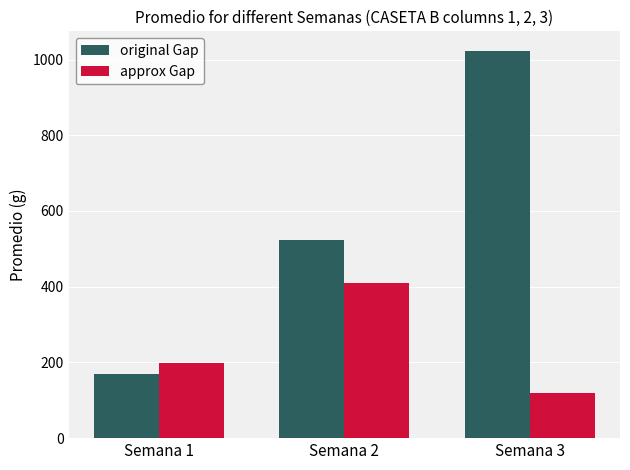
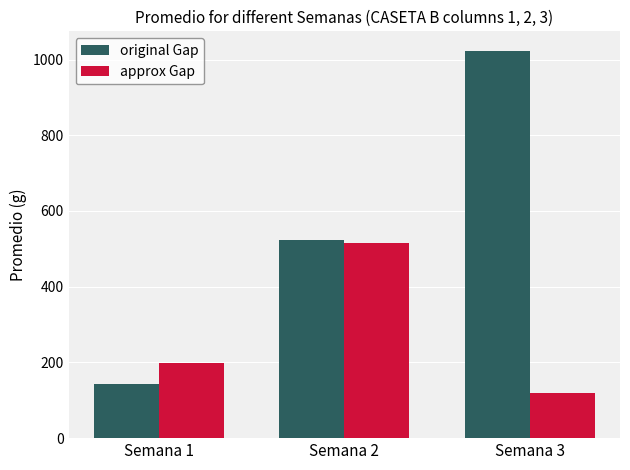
original Gap, Semana 1: 170 -> 140
approx Gap, Semana 2: 410 -> 520
